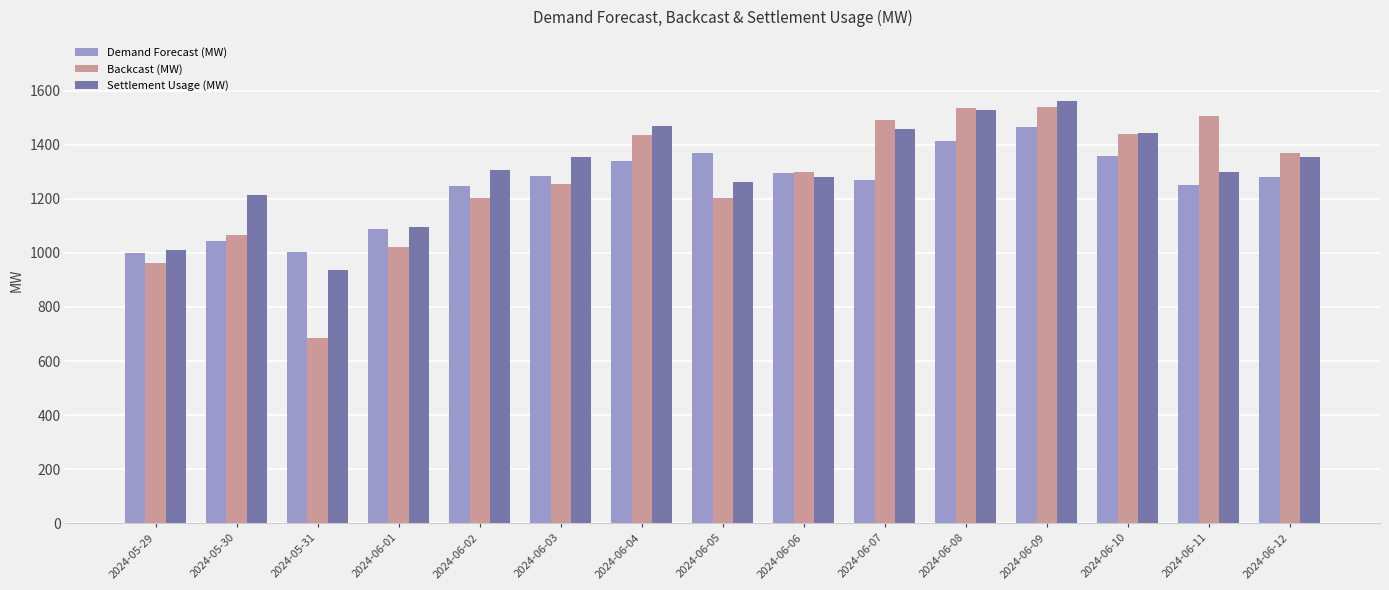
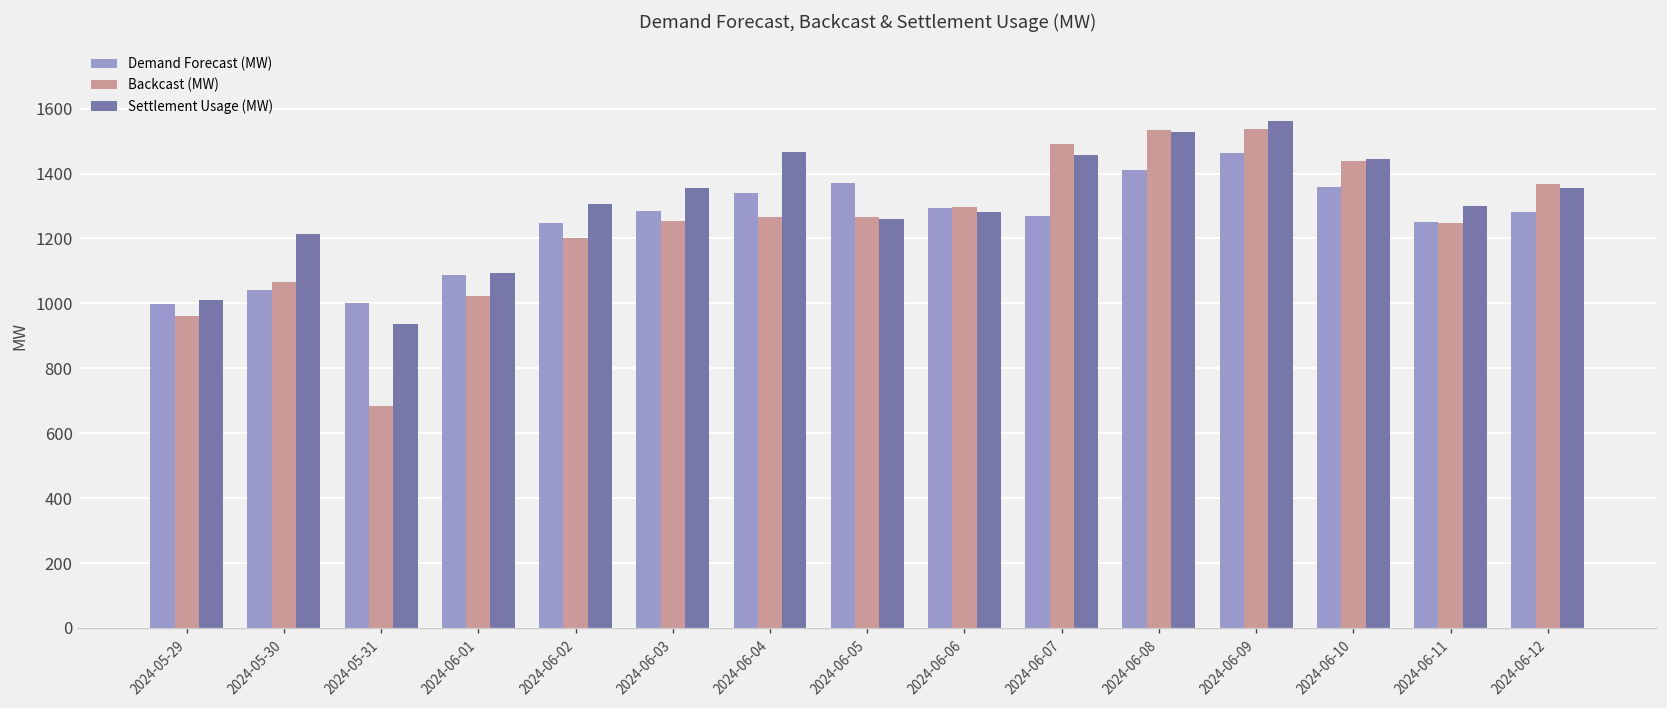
Backcast (MW), 2024-06-04: 1440 -> 1270
Backcast (MW), 2024-06-05: 1200 -> 1270
Backcast (MW), 2024-06-11: 1510 -> 1250
